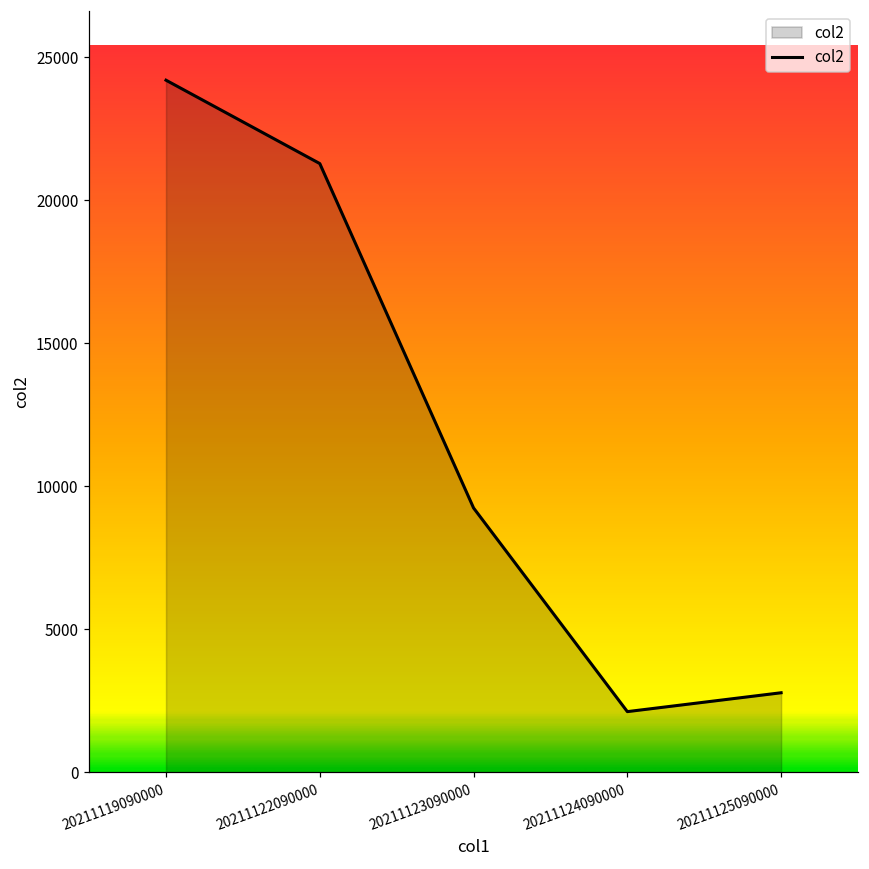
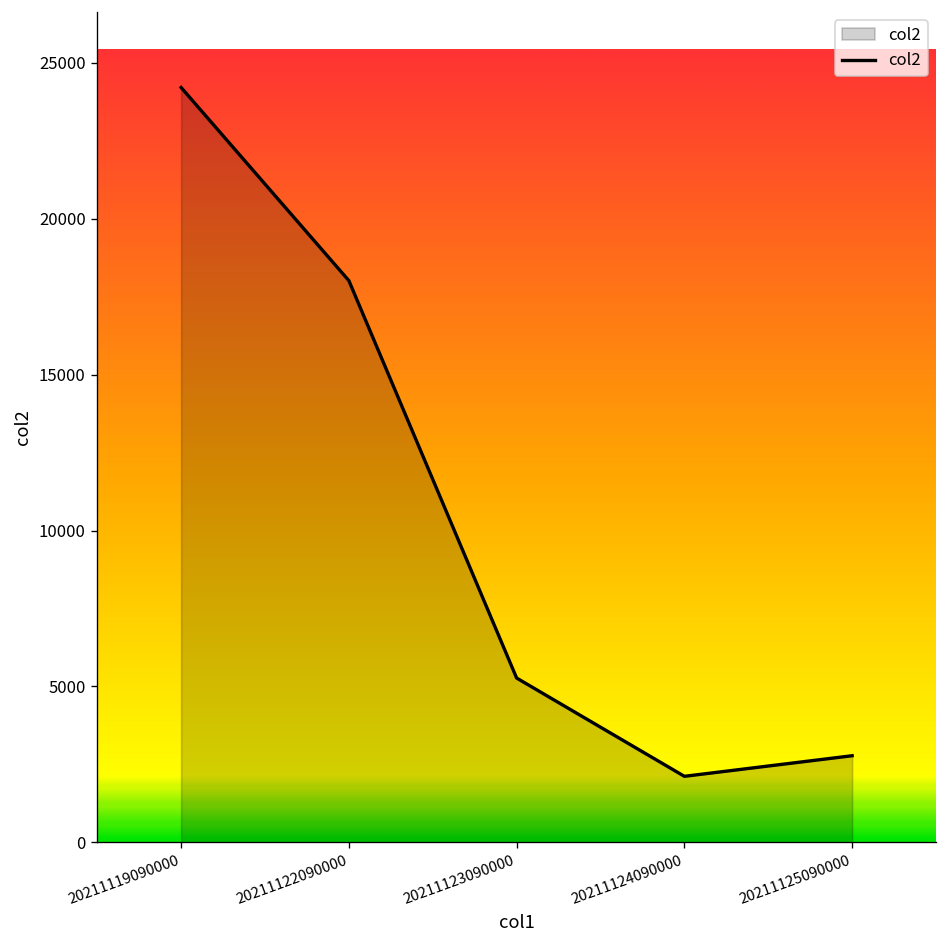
20211122090000: 21300 -> 18000
20211123090000: 9200 -> 5300
